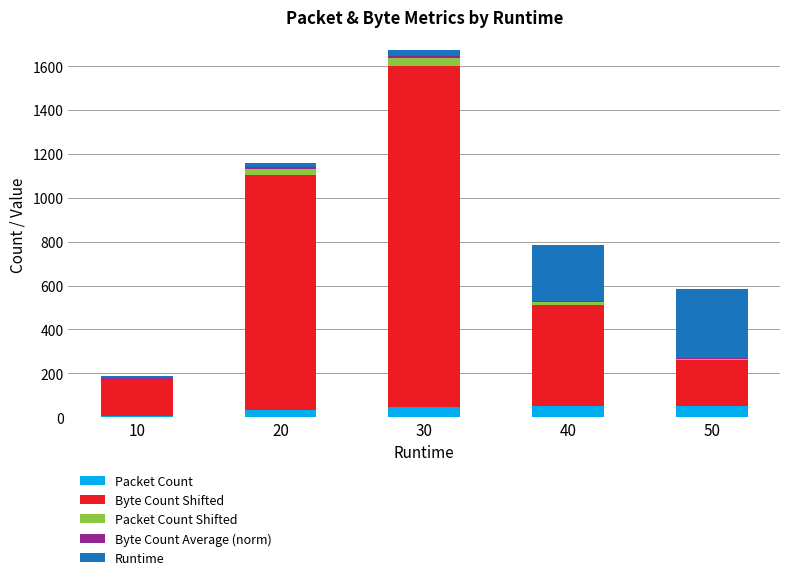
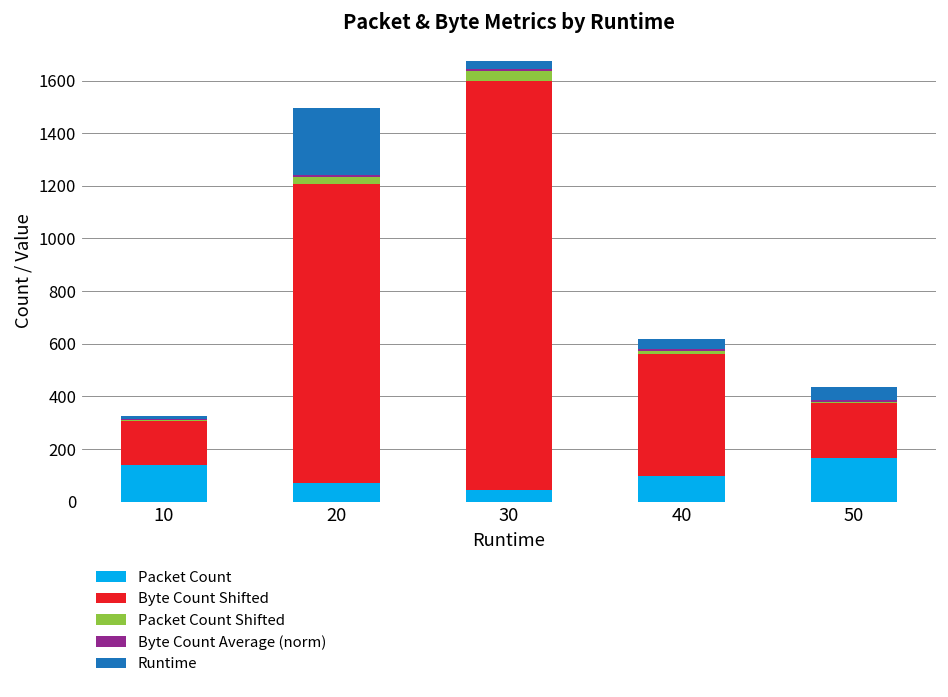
Packet Count, 10: 0 -> 140
Packet Count, 20: 30 -> 70
Byte Count Shifted, 20: 1070 -> 1130
Runtime, 20: 20 -> 250
Packet Count, 40: 50 -> 100
Runtime, 40: 250 -> 40
Packet Count, 50: 50 -> 170
Runtime, 50: 310 -> 50
